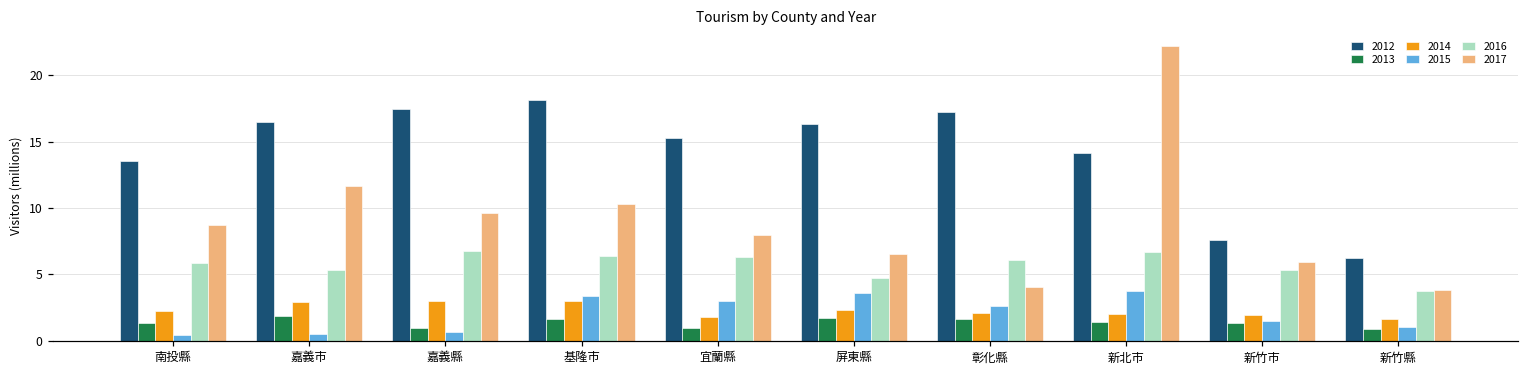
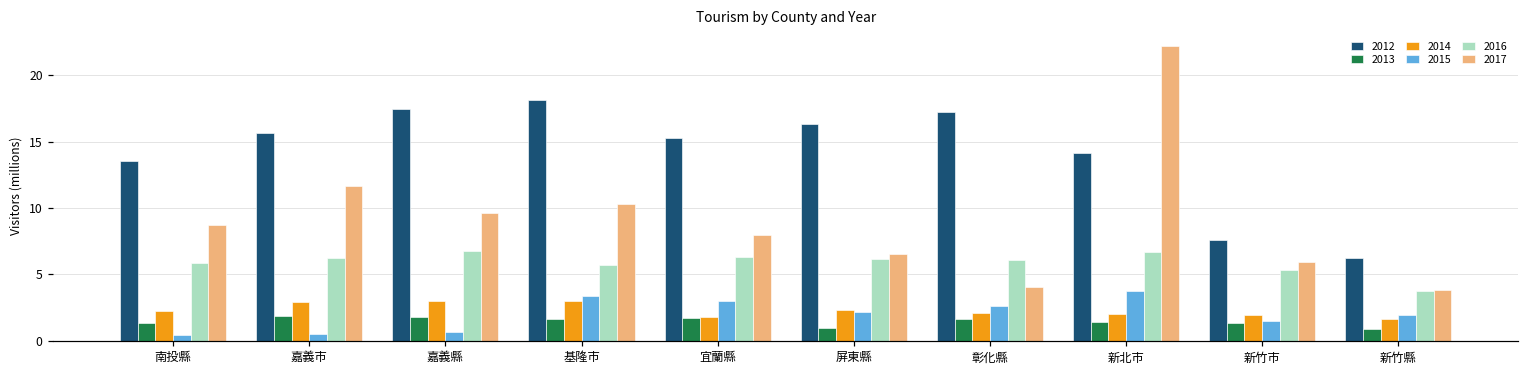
2012, 嘉義市: 16.4 -> 15.7
2016, 嘉義市: 5.4 -> 6.2
2013, 嘉義縣: 1.0 -> 1.8
2016, 基隆市: 6.4 -> 5.7
2013, 宜蘭縣: 1.0 -> 1.7
2013, 屏東縣: 1.7 -> 1.0
2015, 屏東縣: 3.6 -> 2.2
2016, 屏東縣: 4.7 -> 6.1
2015, 新竹縣: 1.0 -> 2.0
